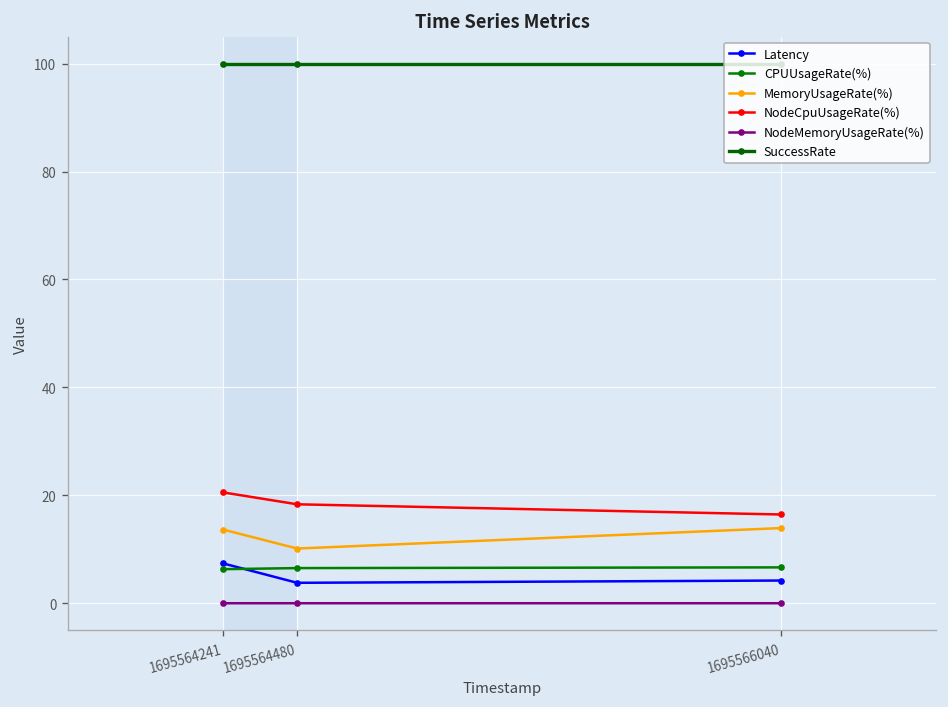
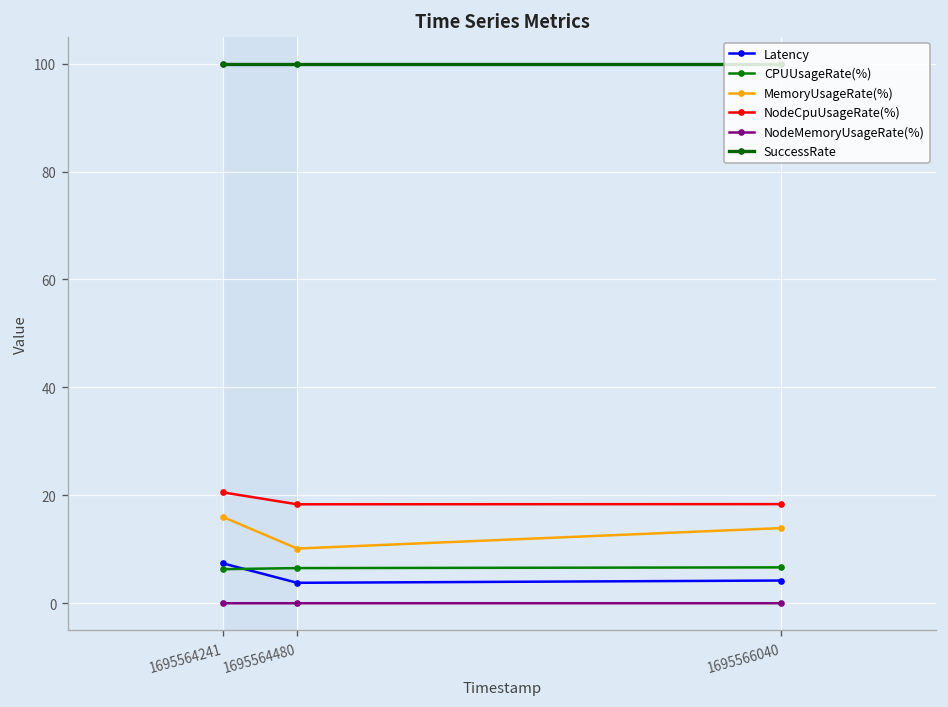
MemoryUsageRate(%), 1695564241: 14 -> 16
NodeCpuUsageRate(%), 1695566040: 16 -> 18
